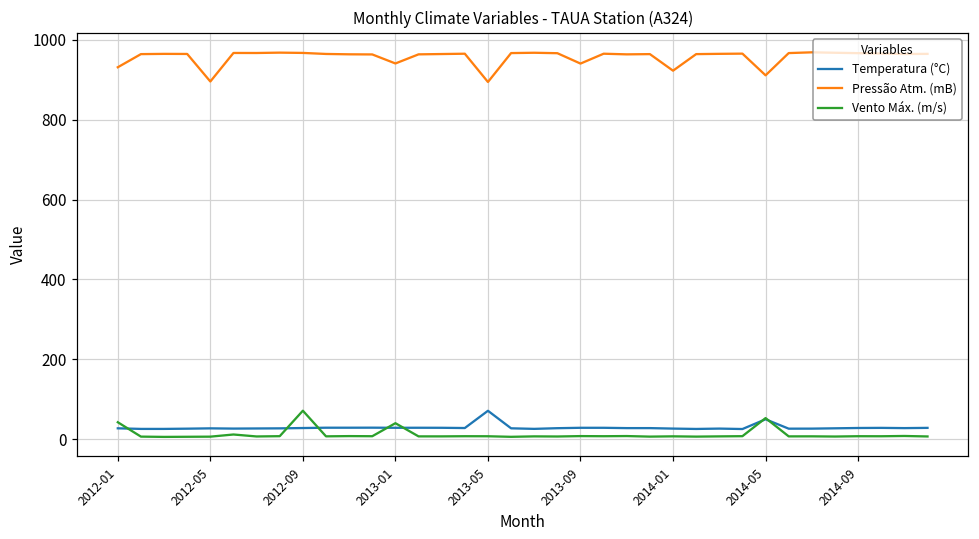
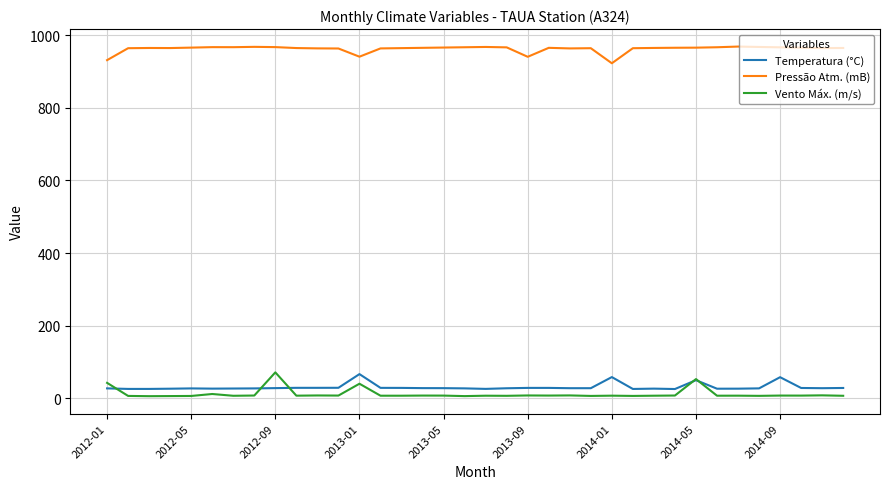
Pressão Atm. (mB), 2012-05: 900 -> 970
Temperatura (°C), 2013-01: 30 -> 70
Temperatura (°C), 2013-05: 70 -> 30
Pressão Atm. (mB), 2013-05: 890 -> 970
Temperatura (°C), 2014-01: 30 -> 60
Pressão Atm. (mB), 2014-05: 910 -> 970
Temperatura (°C), 2014-09: 30 -> 60
